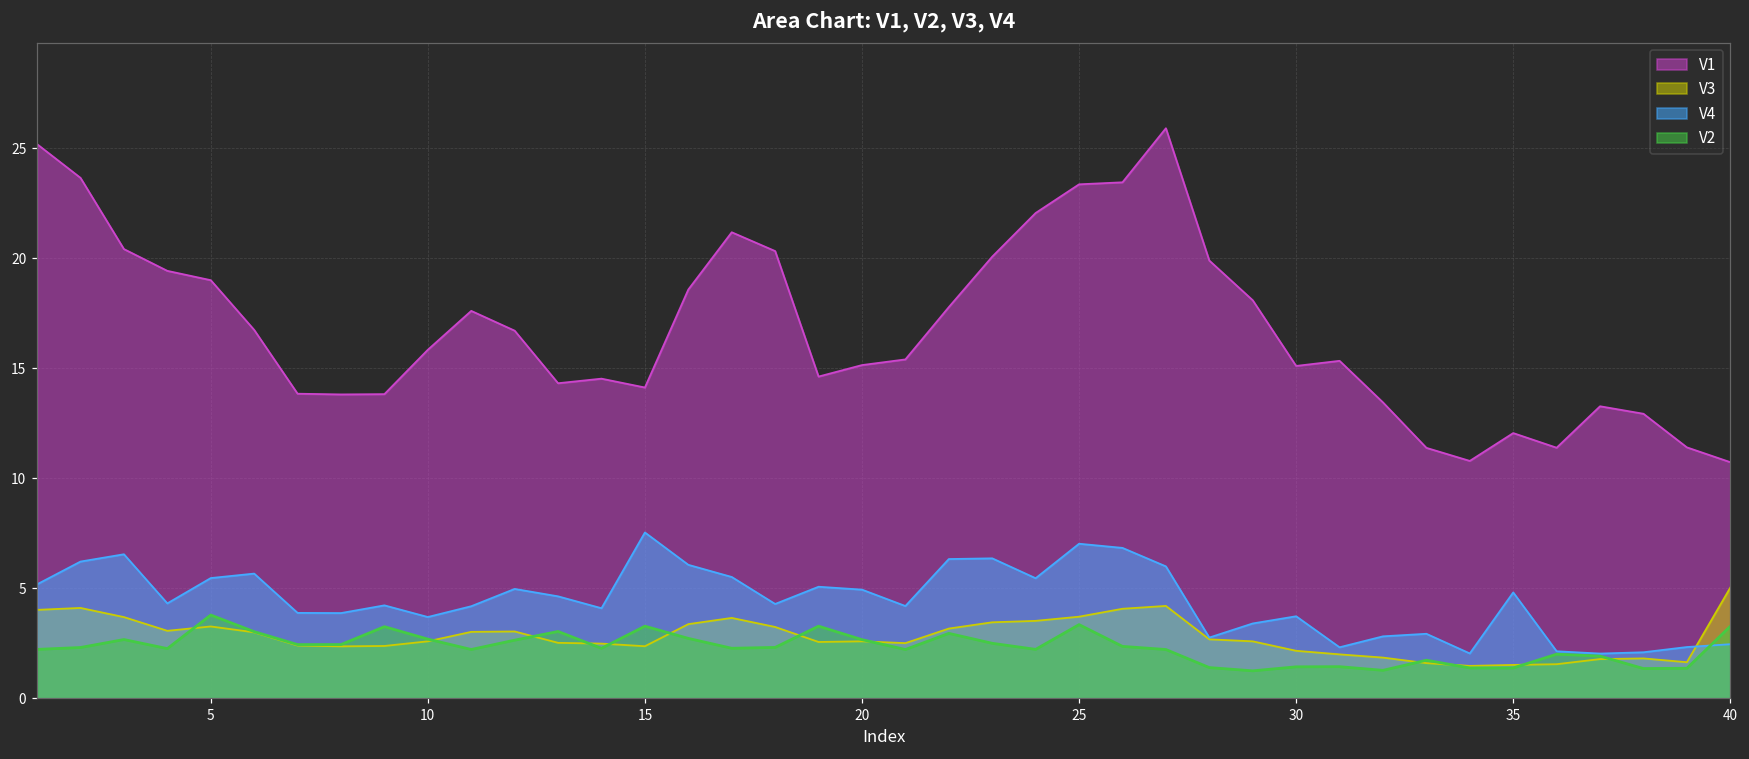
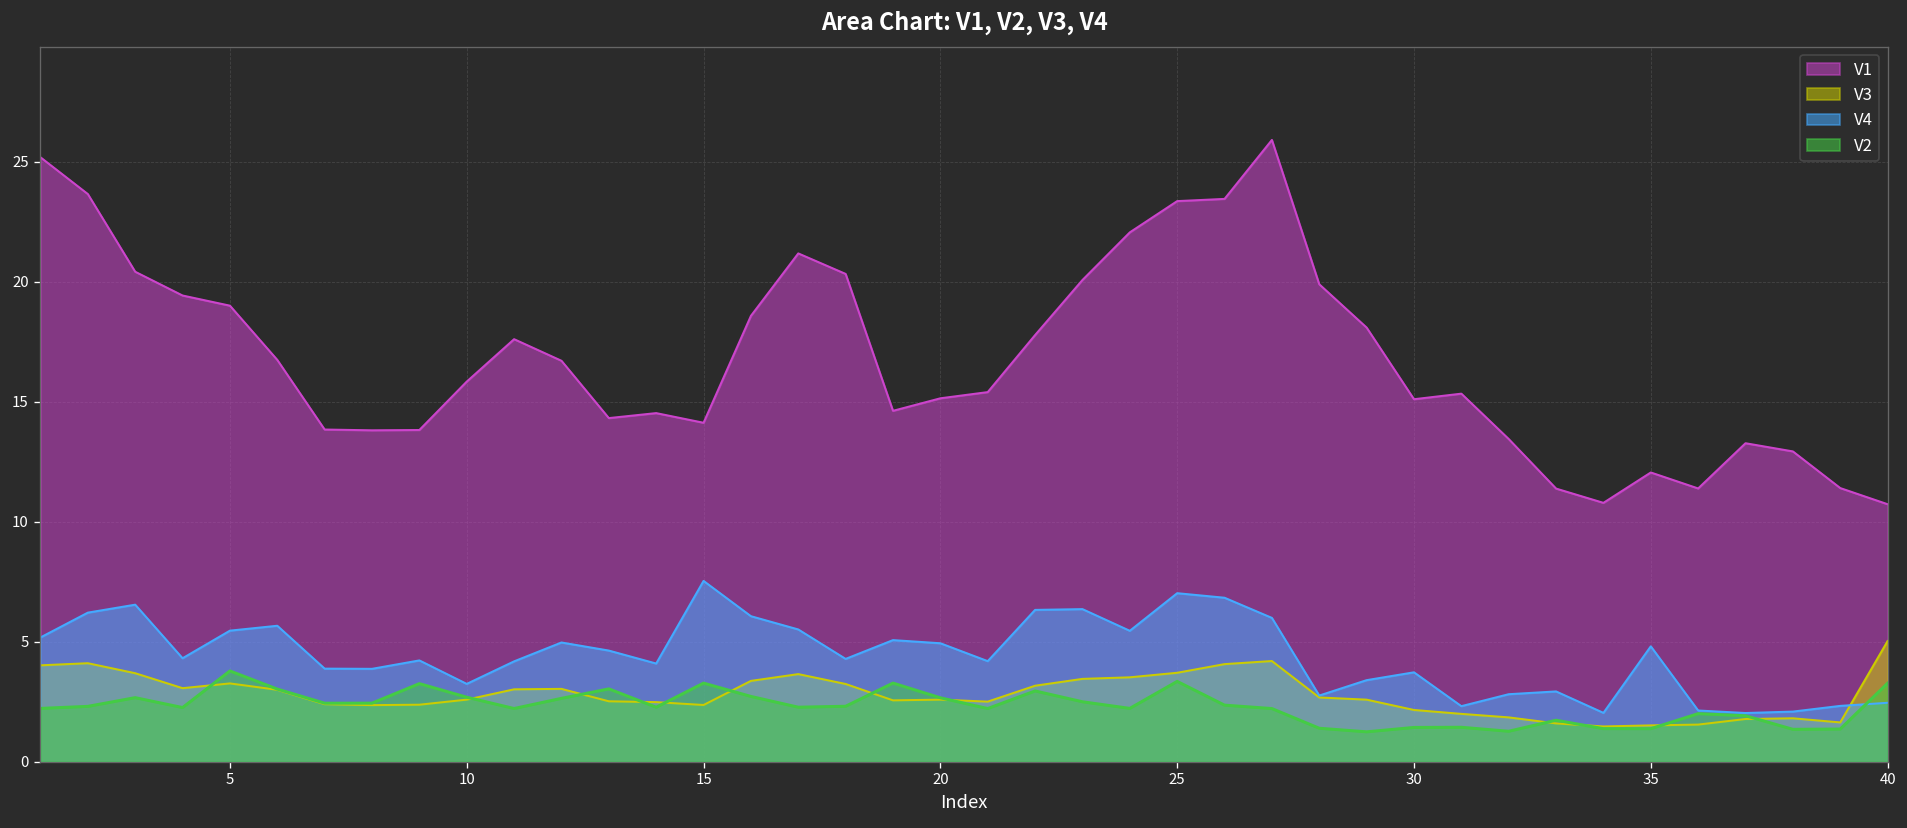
V4, 10: 3.7 -> 3.2
